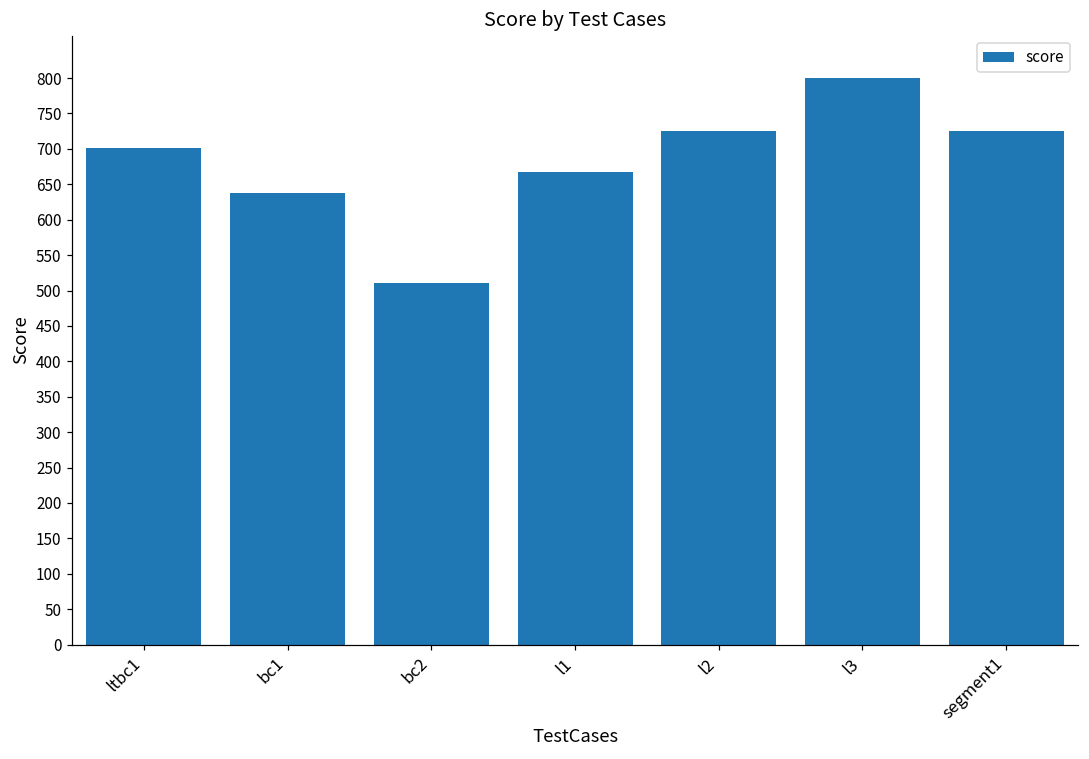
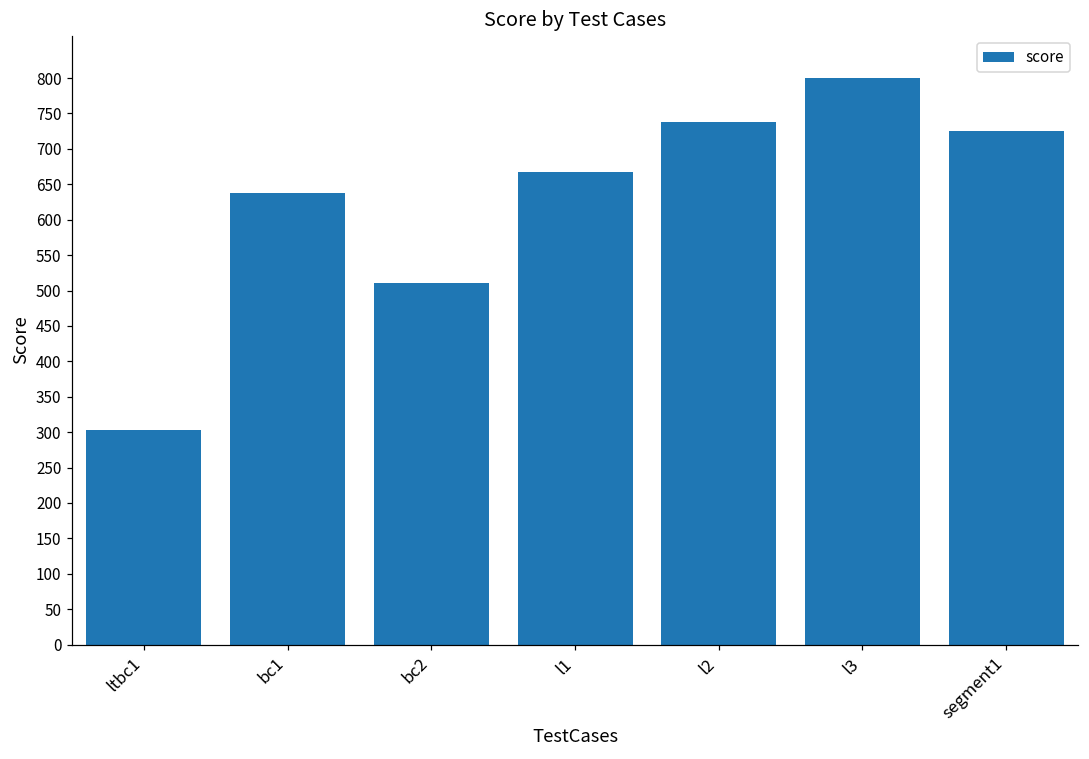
ltbc1: 700 -> 300
l2: 730 -> 740
